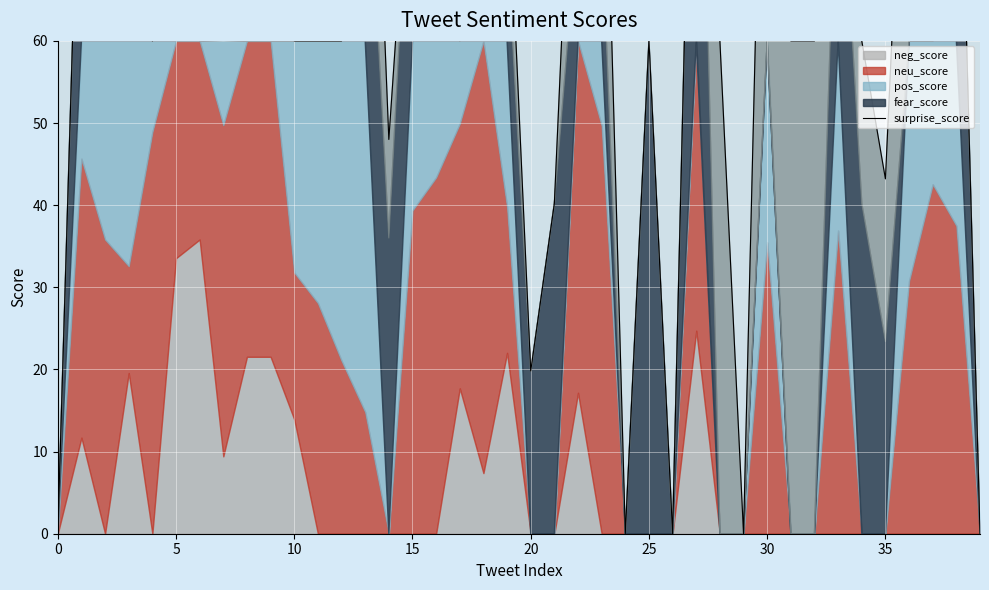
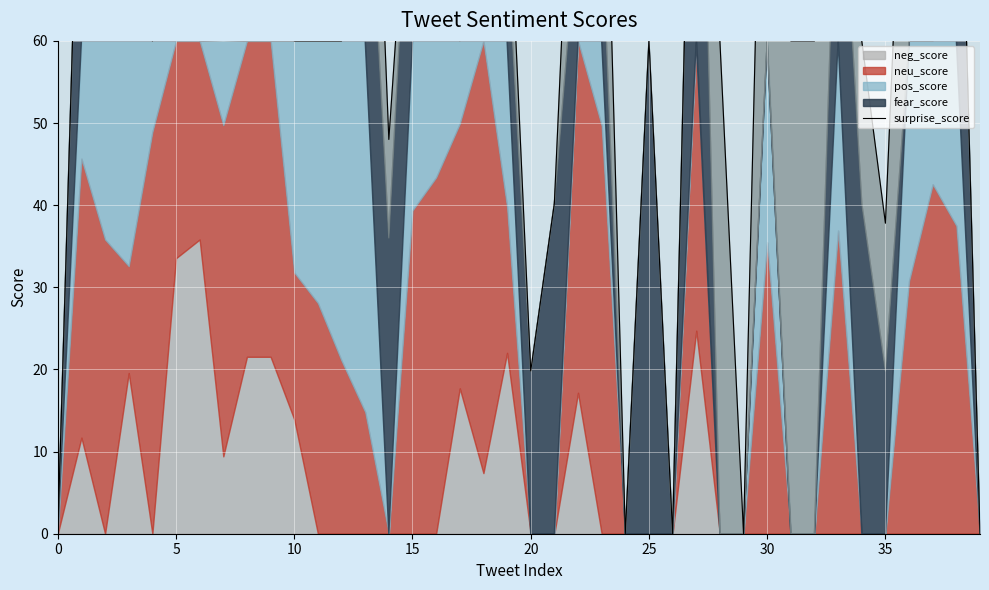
fear_score, 35: 23 -> 20
surprise_score, 35: 20 -> 18
